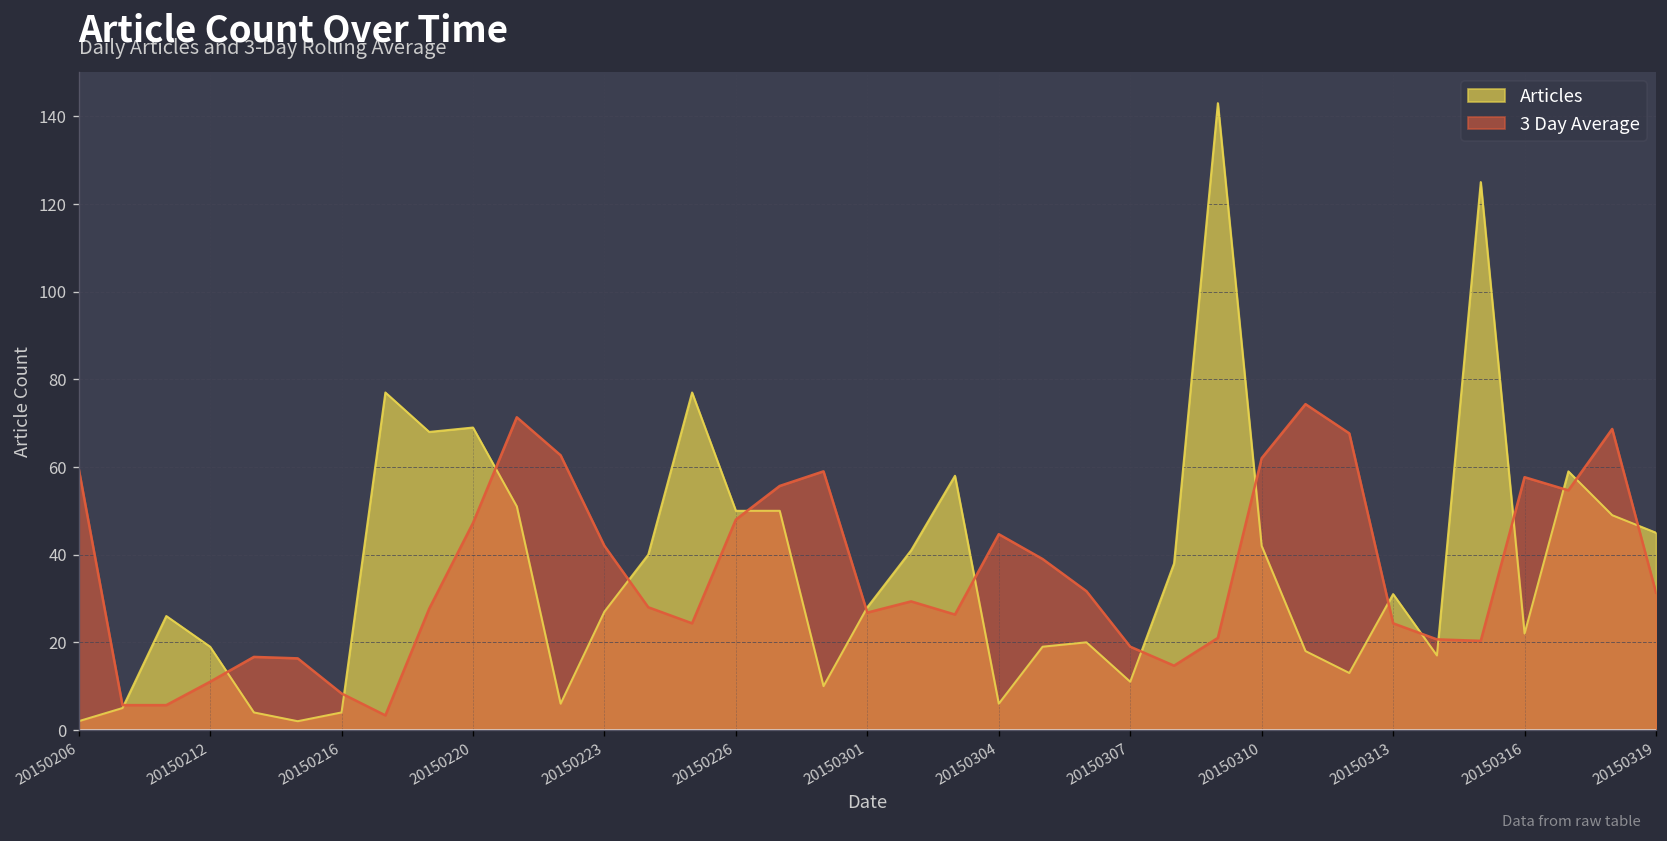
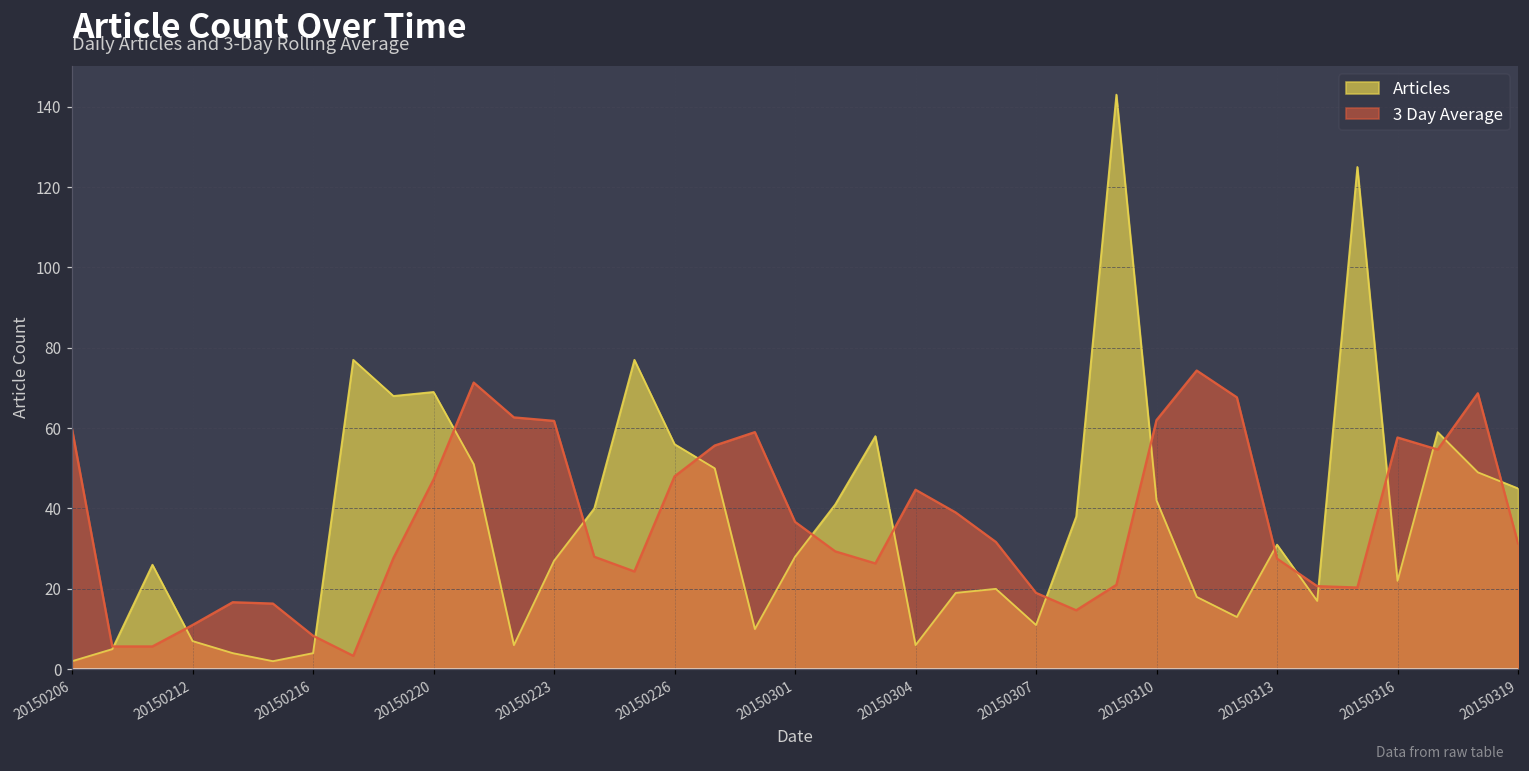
Articles, 20150212: 19 -> 7
3 Day Average, 20150223: 42 -> 62
Articles, 20150226: 50 -> 56
3 Day Average, 20150301: 27 -> 37
3 Day Average, 20150313: 24 -> 28
